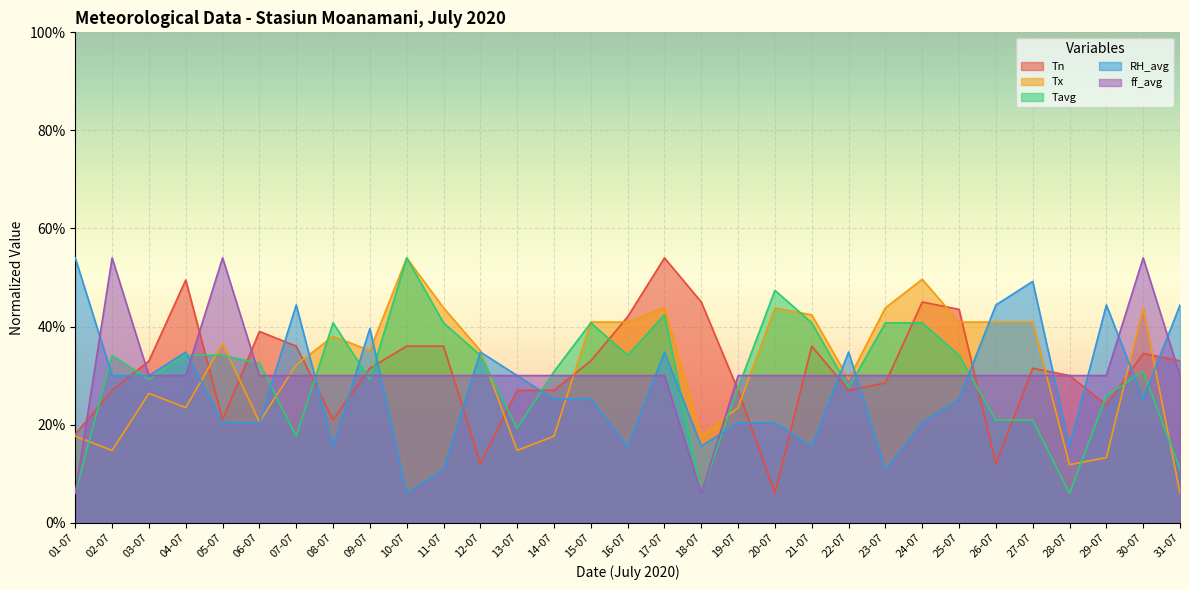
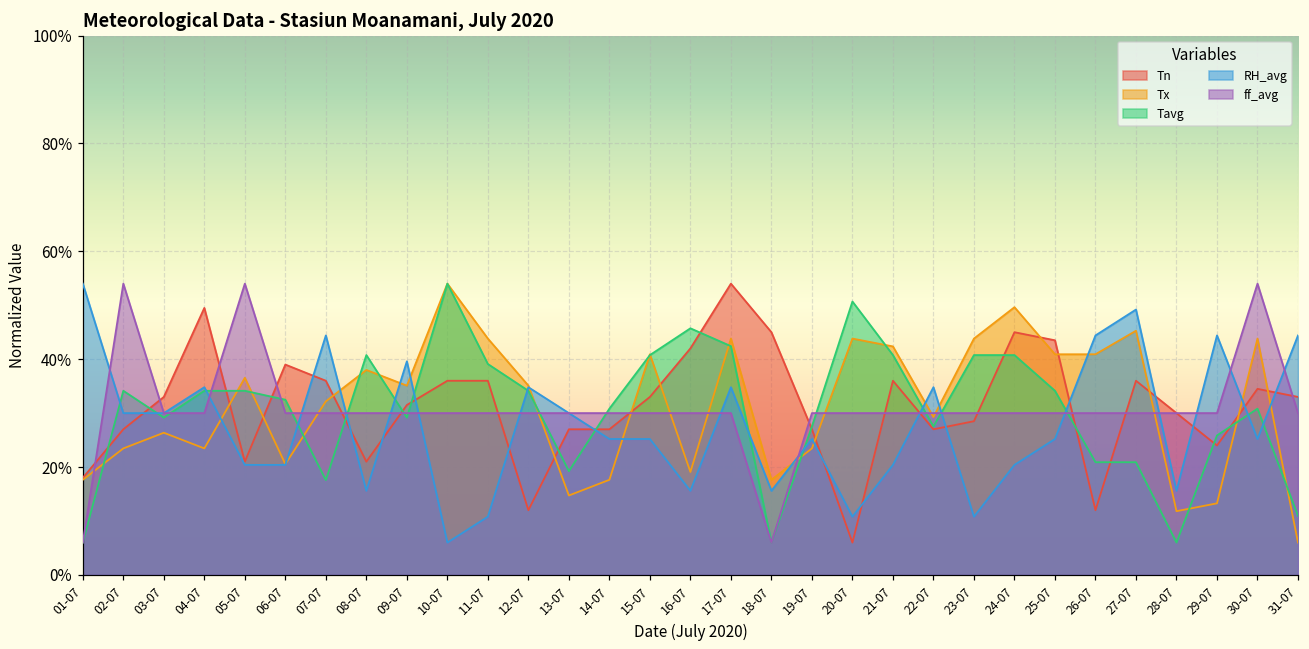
Tx, 02-07: 15% -> 23%
Tavg, 11-07: 41% -> 39%
Tx, 16-07: 41% -> 19%
Tavg, 16-07: 34% -> 46%
RH_avg, 19-07: 20% -> 25%
Tavg, 20-07: 47% -> 51%
RH_avg, 20-07: 20% -> 11%
RH_avg, 21-07: 16% -> 20%
Tn, 27-07: 31% -> 36%
Tx, 27-07: 41% -> 45%
